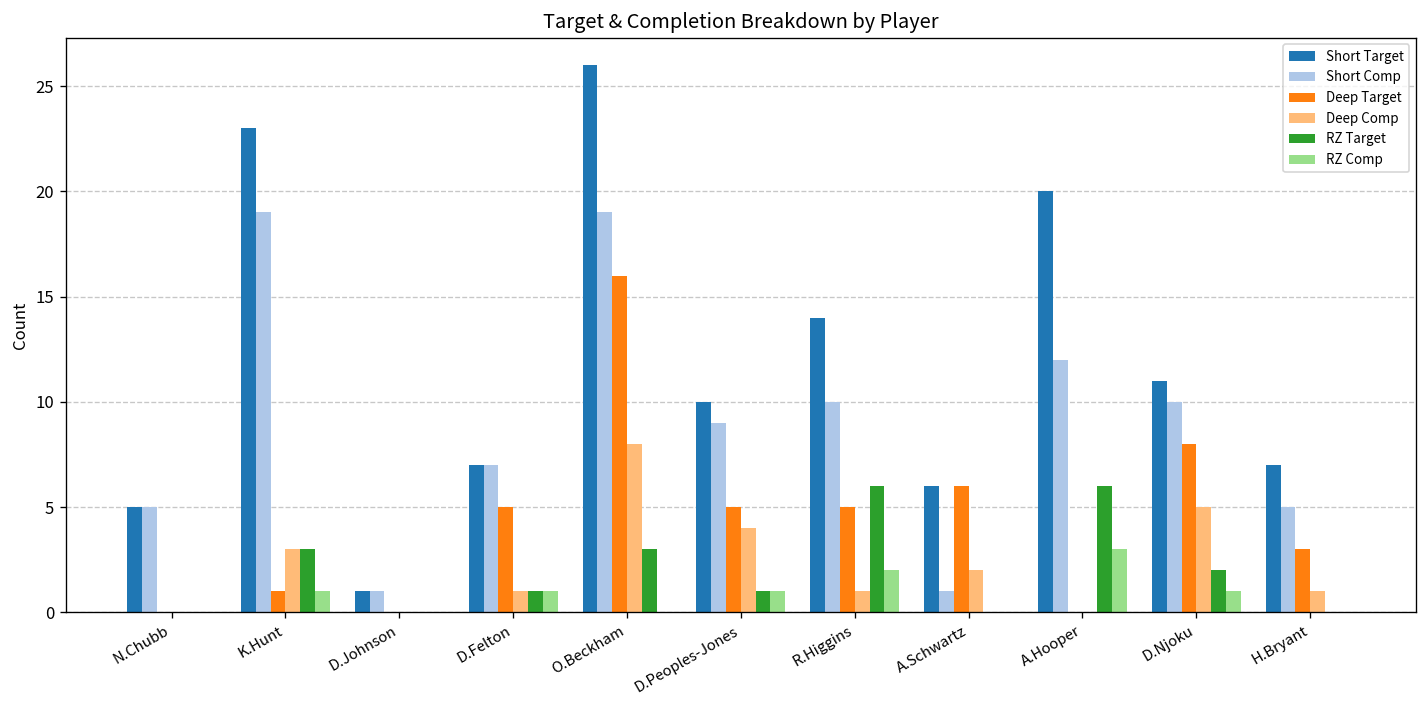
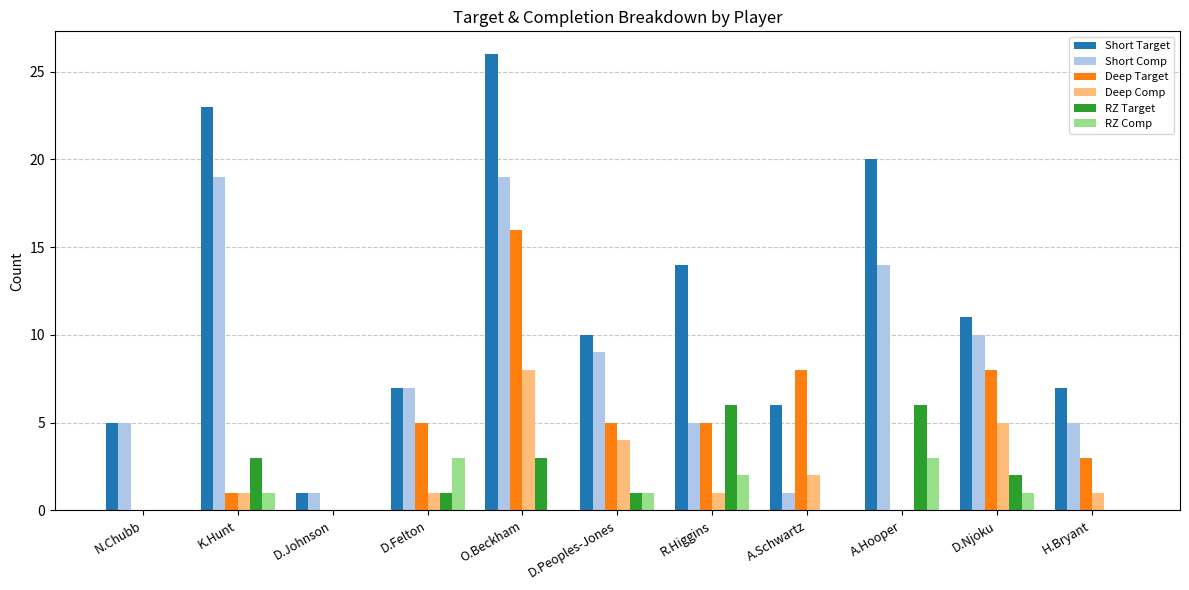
Deep Comp, K.Hunt: 3 -> 1
RZ Comp, D.Felton: 1 -> 3
Short Comp, R.Higgins: 10 -> 5
Deep Target, A.Schwartz: 6 -> 8
Short Comp, A.Hooper: 12 -> 14
